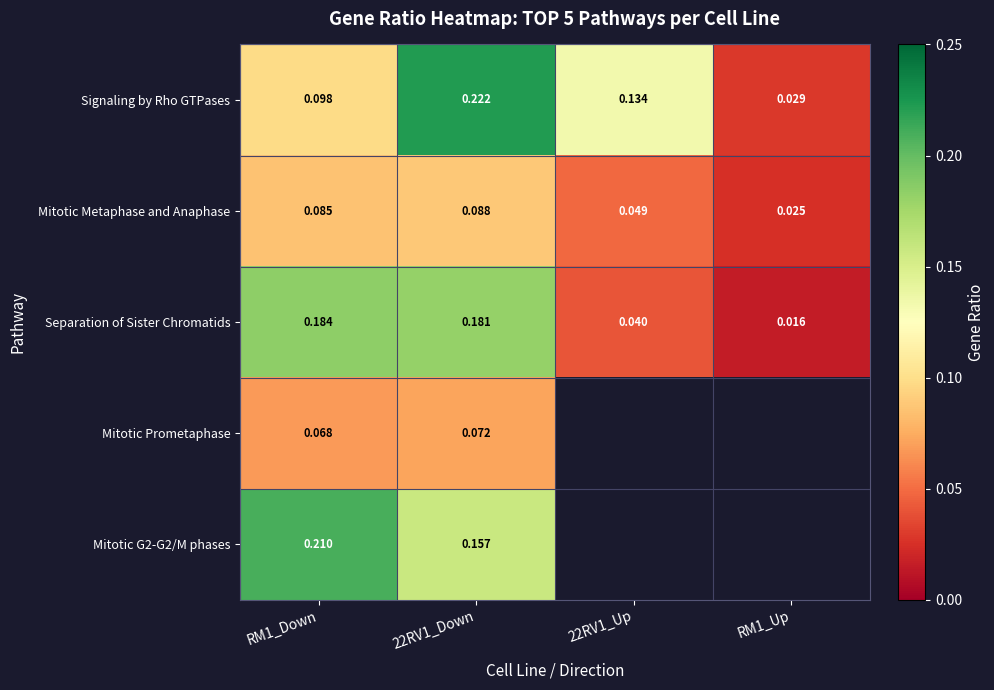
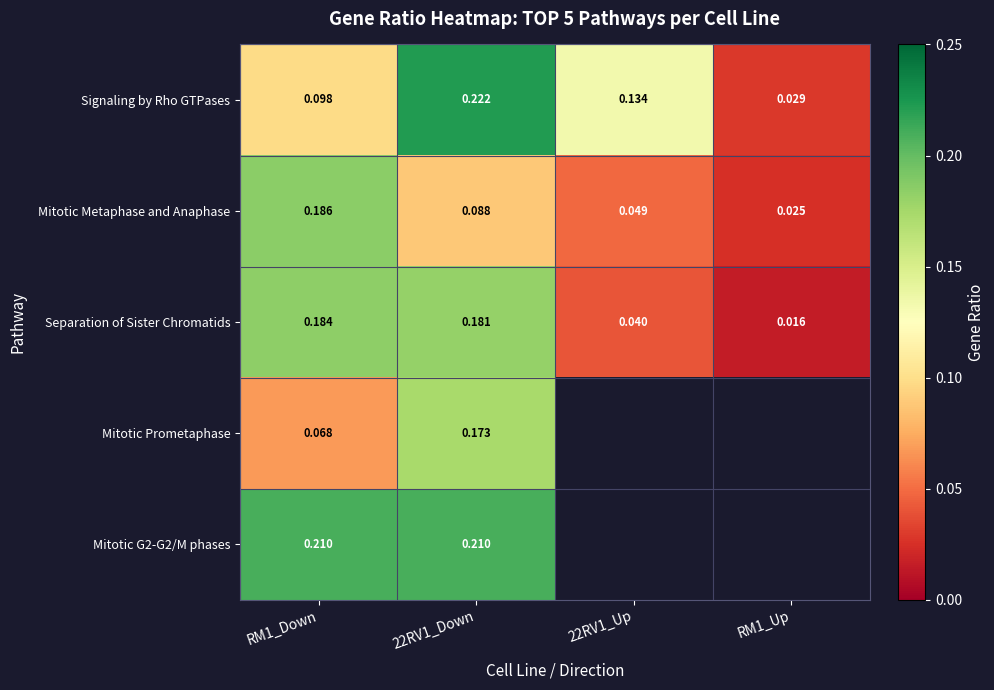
Mitotic Metaphase and Anaphase, RM1_Down: 0.085 -> 0.186
Mitotic Prometaphase, 22RV1_Down: 0.072 -> 0.173
Mitotic G2-G2/M phases, 22RV1_Down: 0.157 -> 0.210
